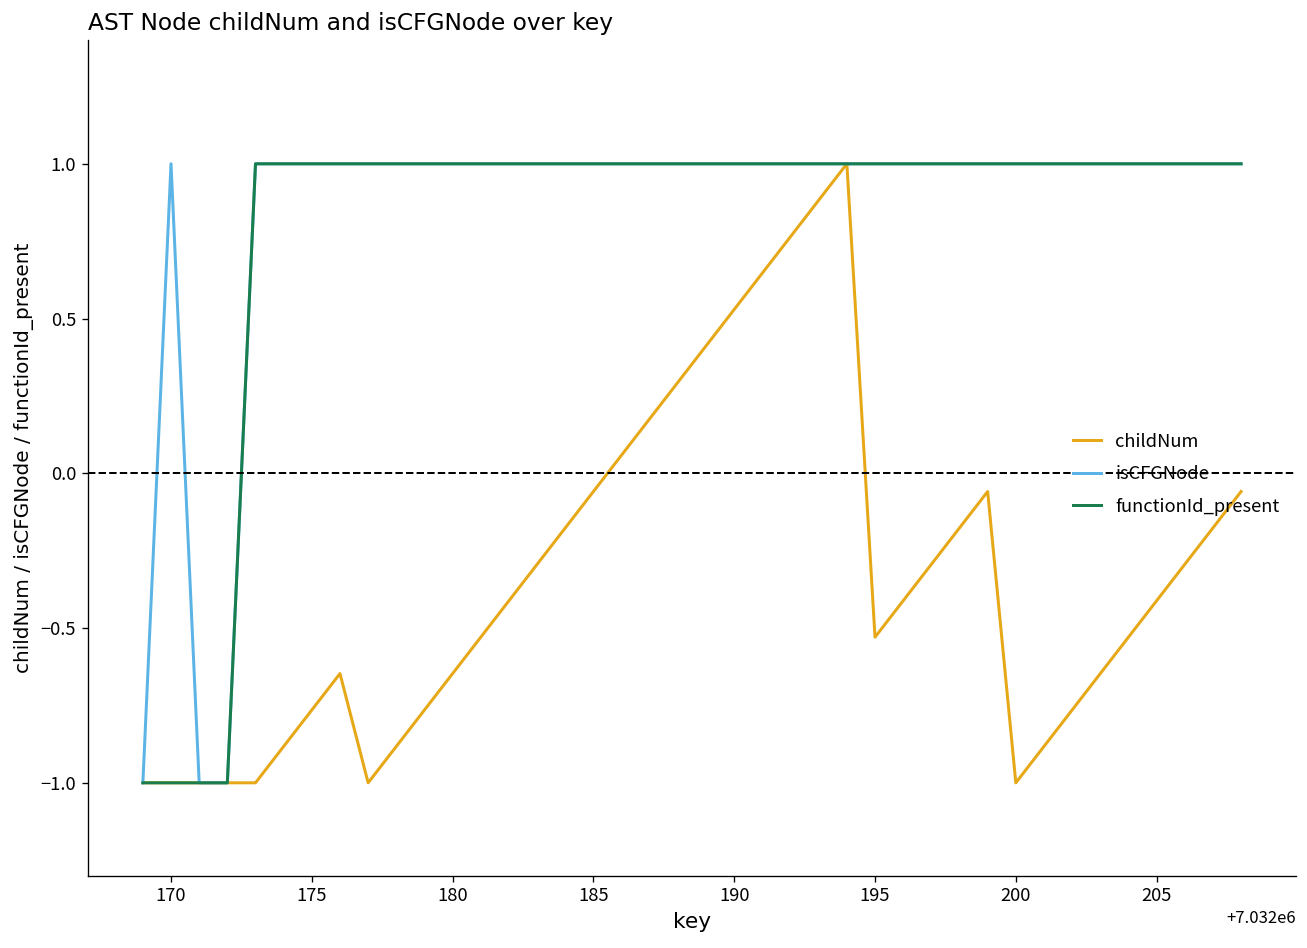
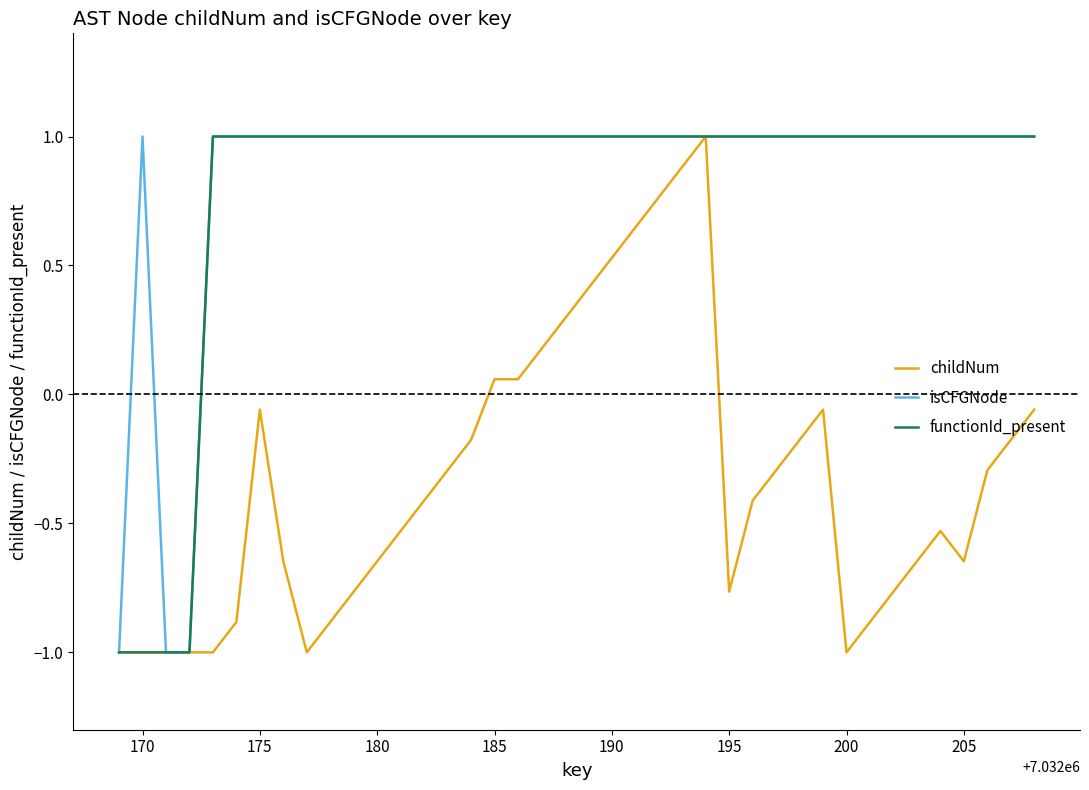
childNum, 175: -0.76 -> -0.06
childNum, 185: -0.06 -> 0.06
childNum, 195: -0.53 -> -0.76
childNum, 205: -0.41 -> -0.65
